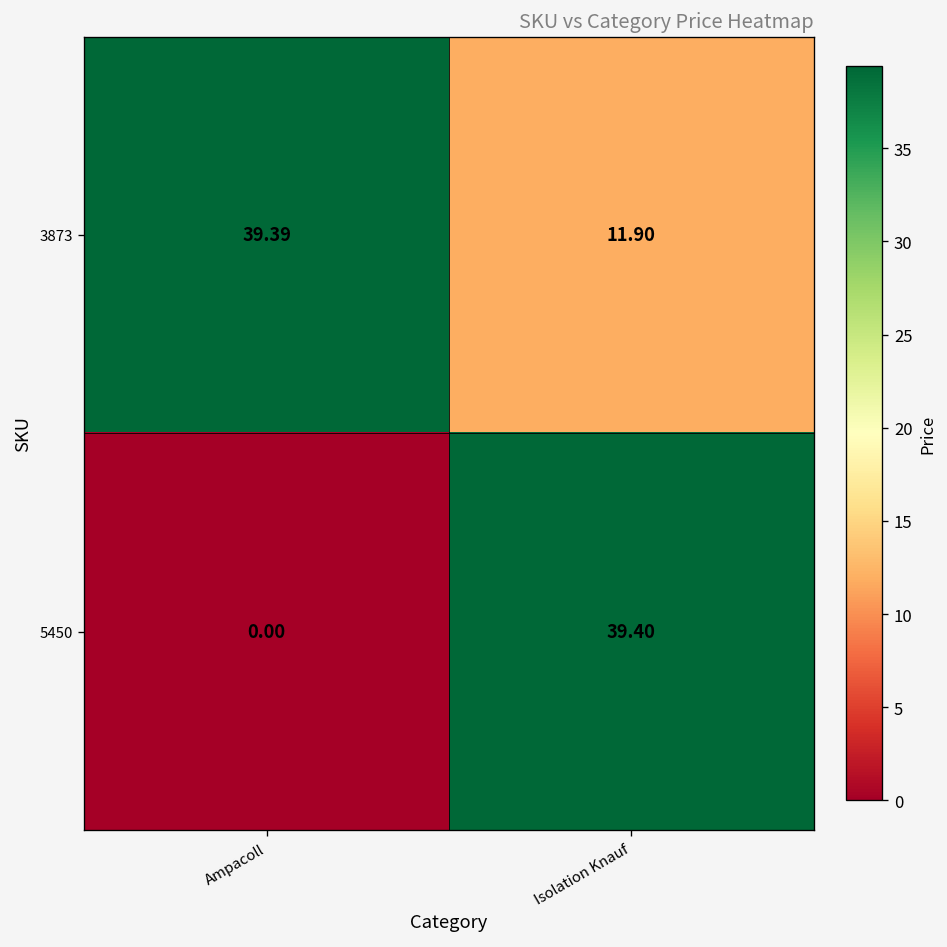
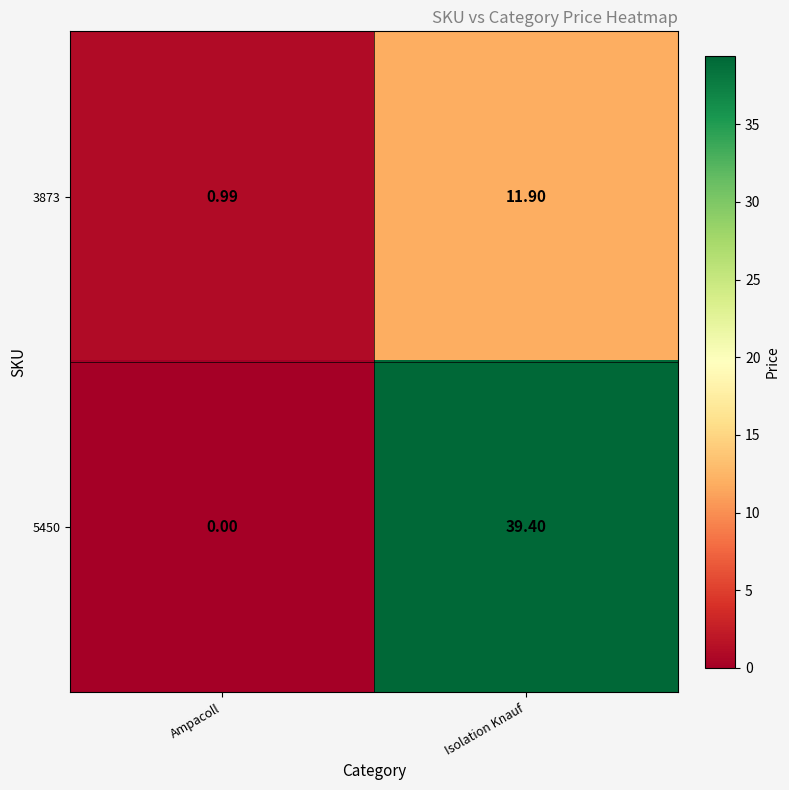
3873, Ampacoll: 39.39 -> 0.99
